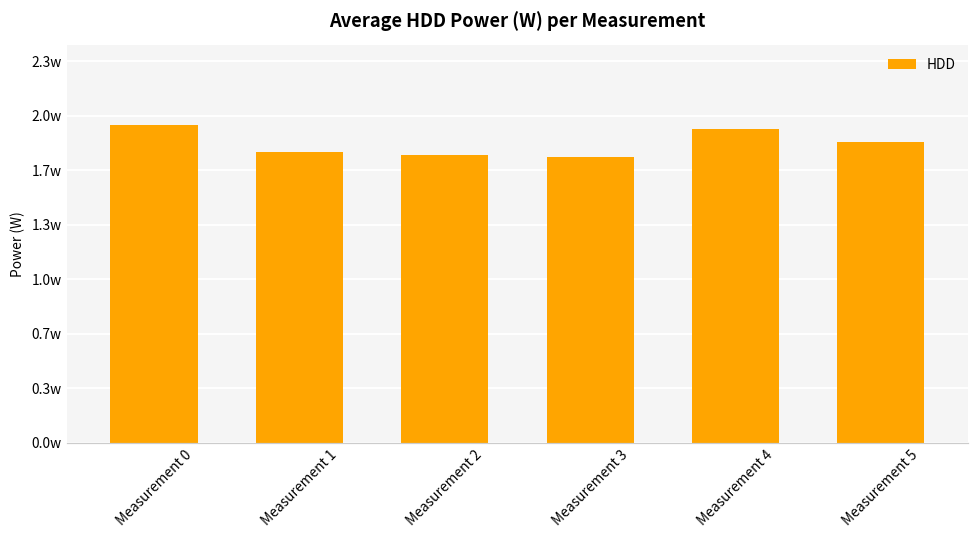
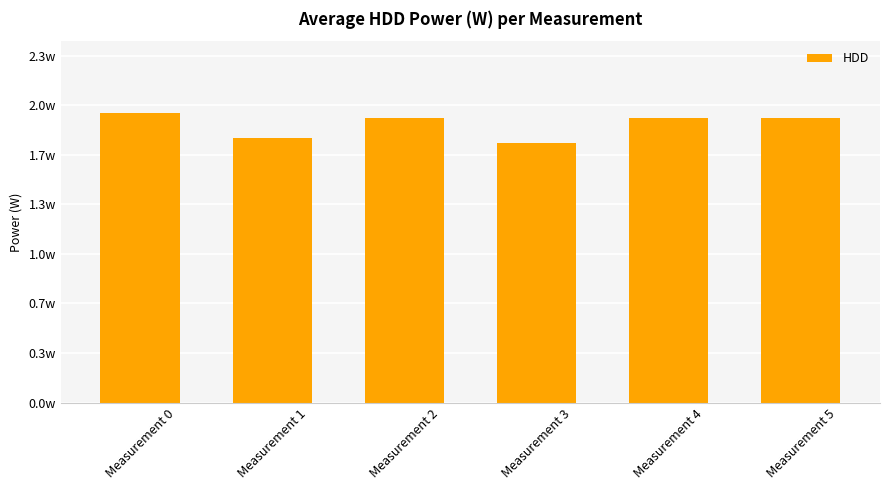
Measurement 2: 1.77w -> 1.93w
Measurement 5: 1.85w -> 1.93w
